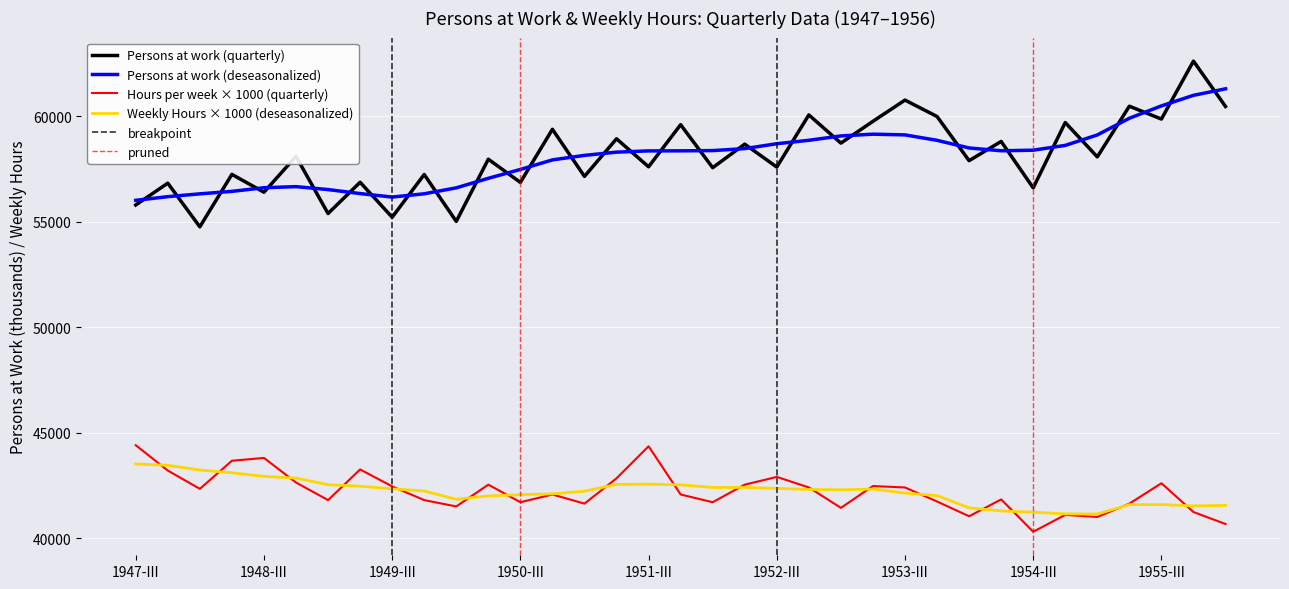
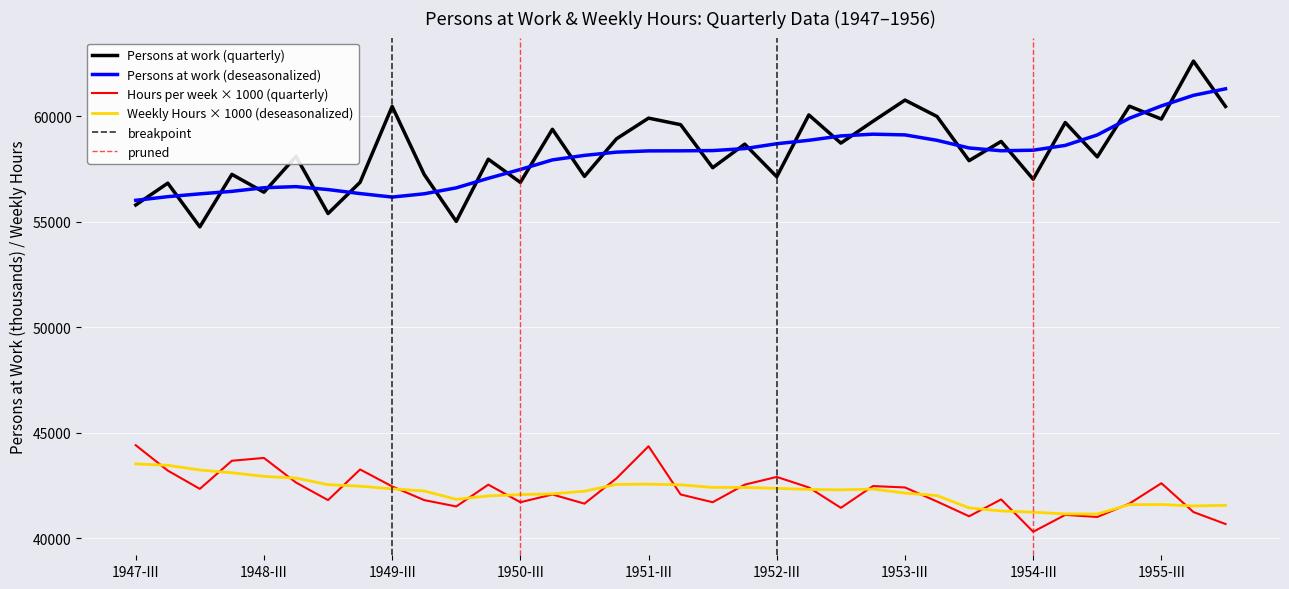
Persons at work (quarterly), 1949-III: 55200 -> 60500
Persons at work (quarterly), 1951-III: 57600 -> 59900
Persons at work (quarterly), 1952-III: 57600 -> 57100
Persons at work (quarterly), 1954-III: 56600 -> 57000
